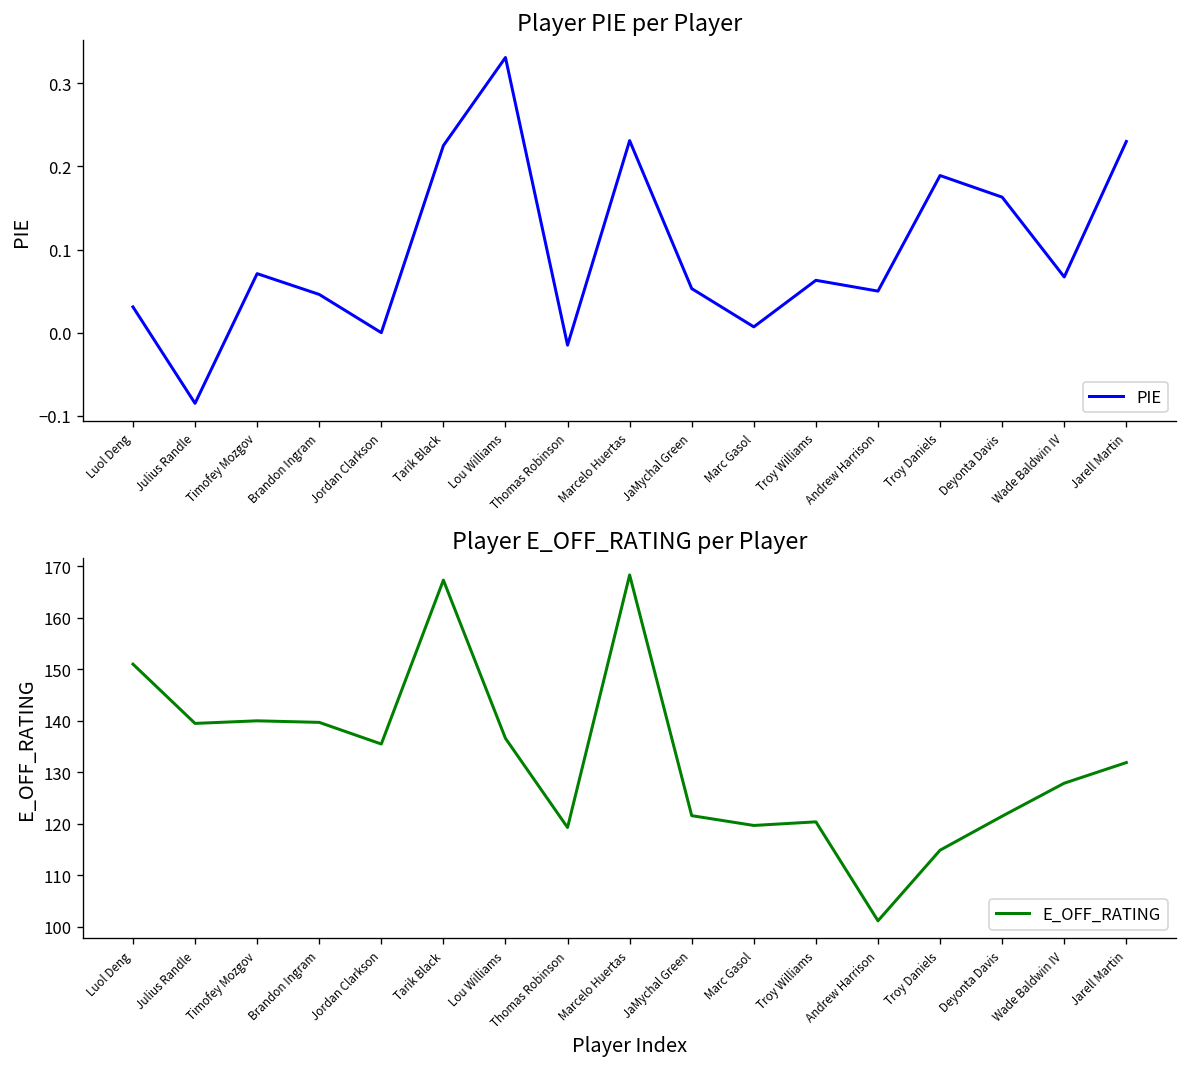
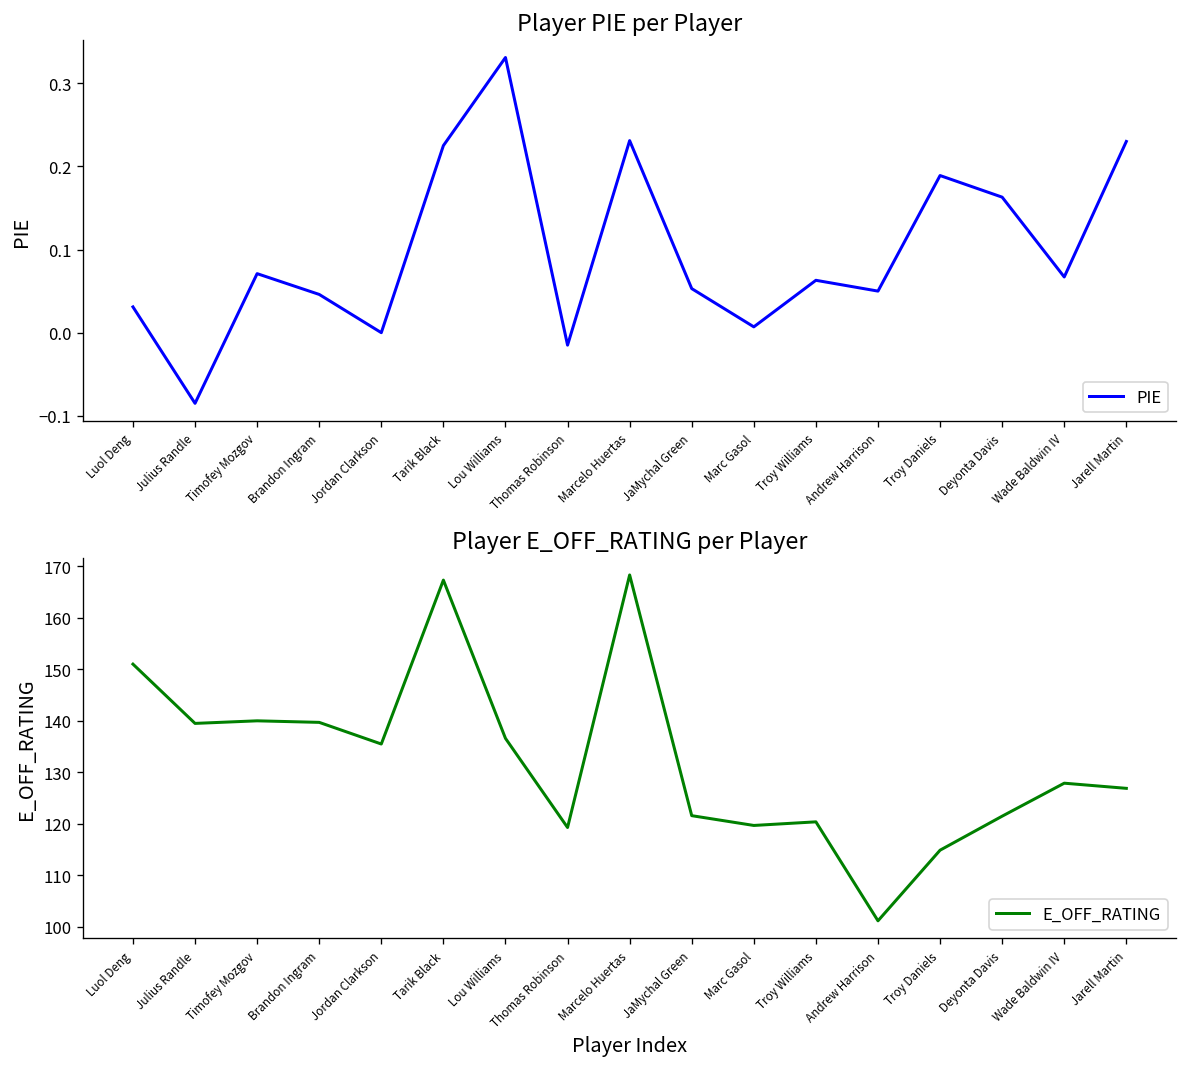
Player E_OFF_RATING per Player, Jarell Martin: 132 -> 127
